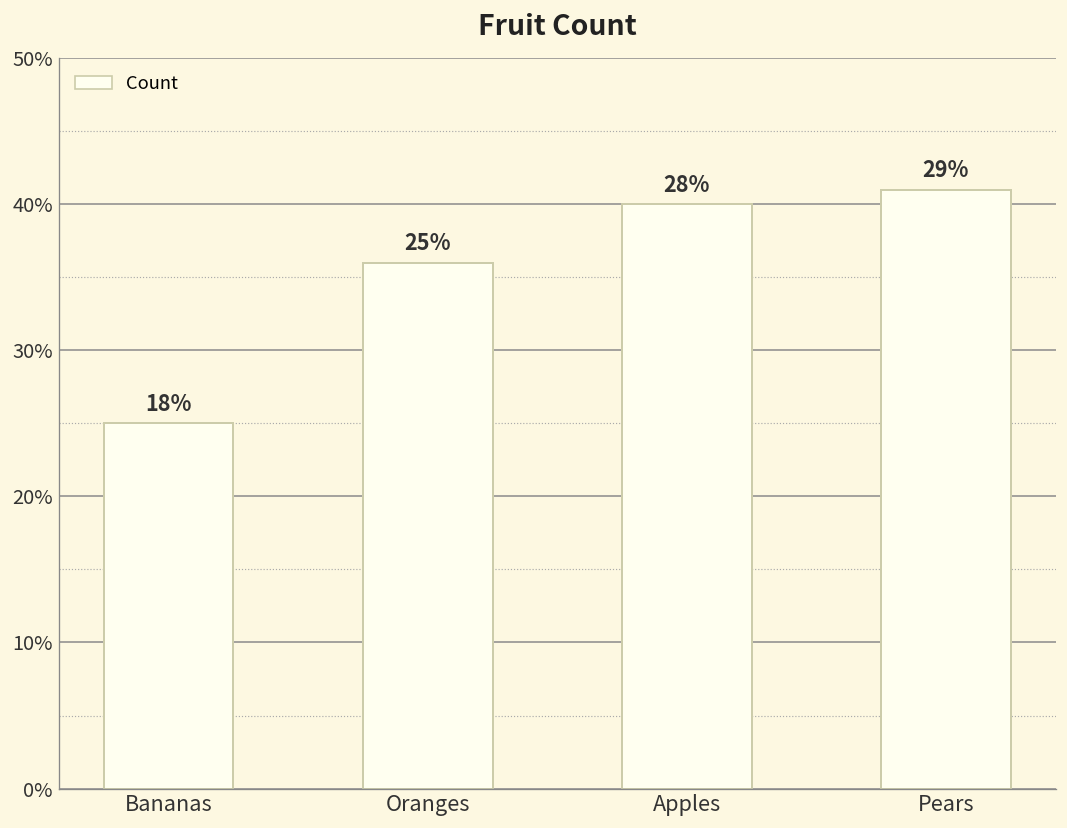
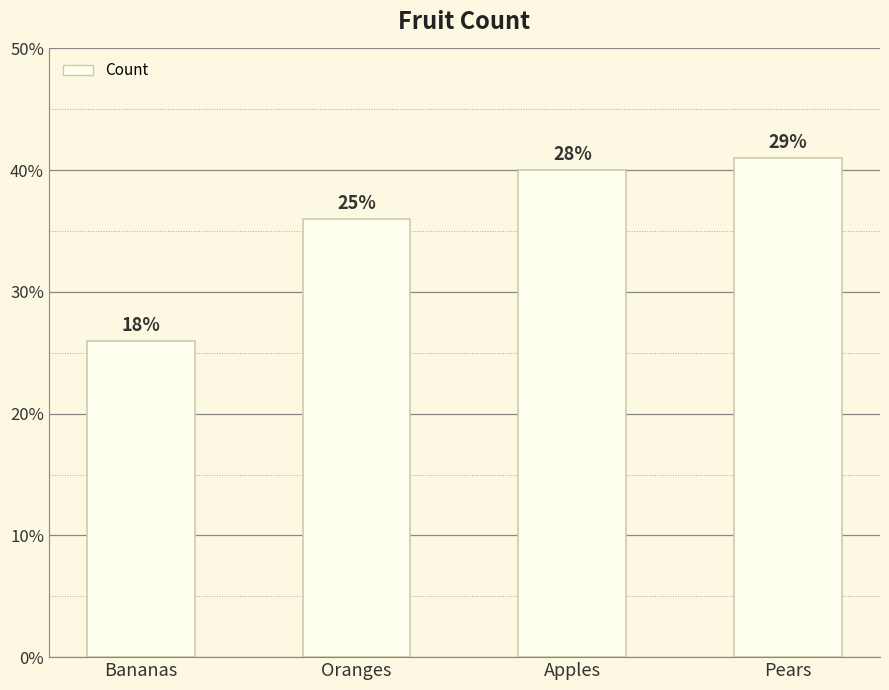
Bananas: 25% -> 26%
